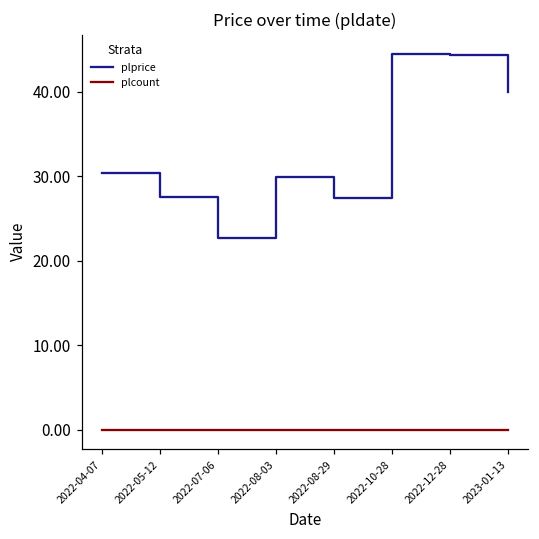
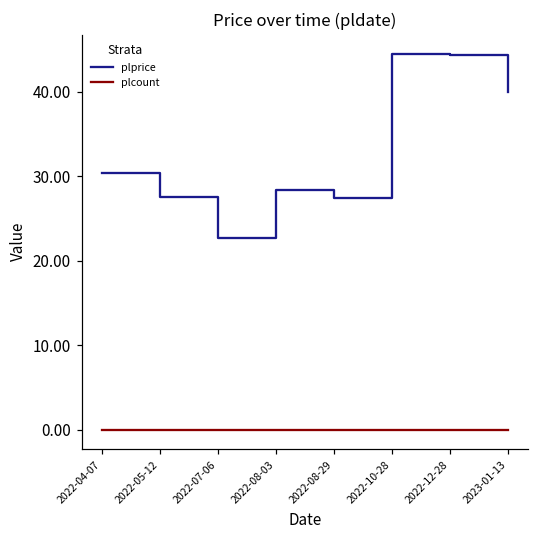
plprice, 2022-08-03: 30 -> 28
